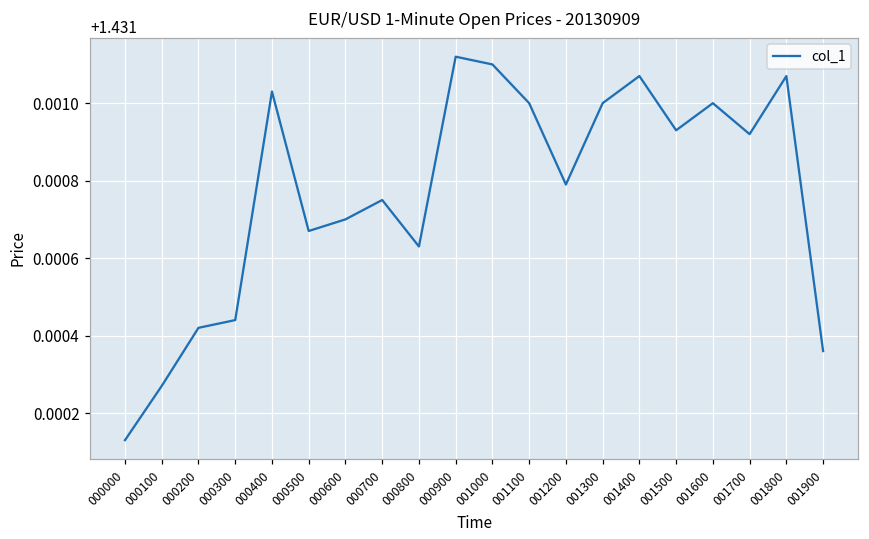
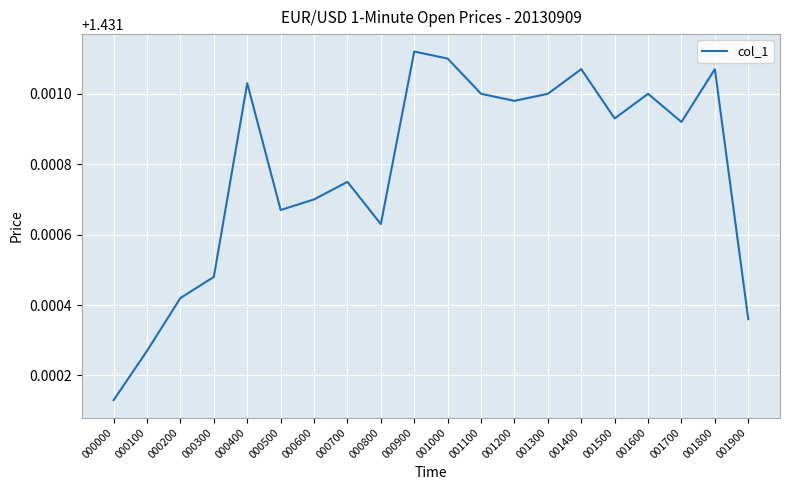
000300: 1.43144 -> 1.43148
001200: 1.43179 -> 1.43198
